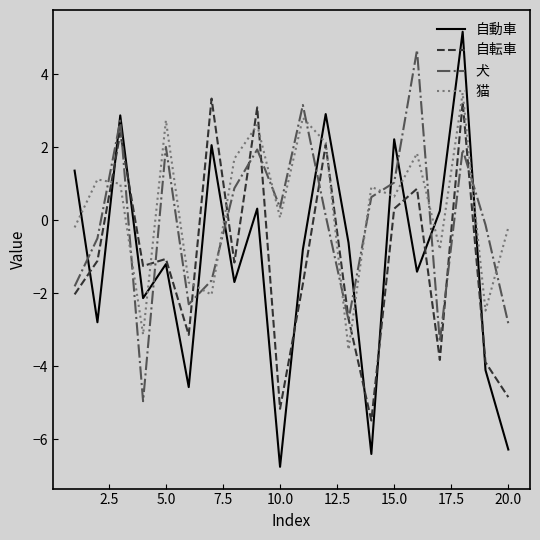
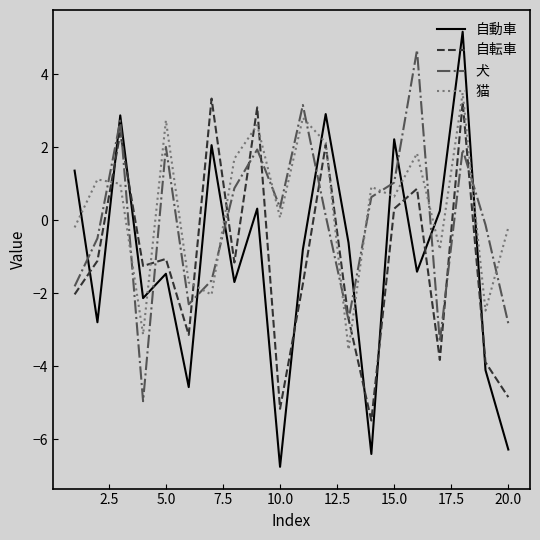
自動車, 5.0: -1.2 -> -1.5
